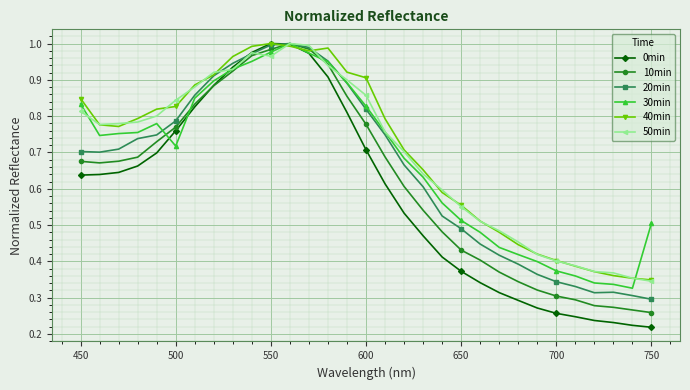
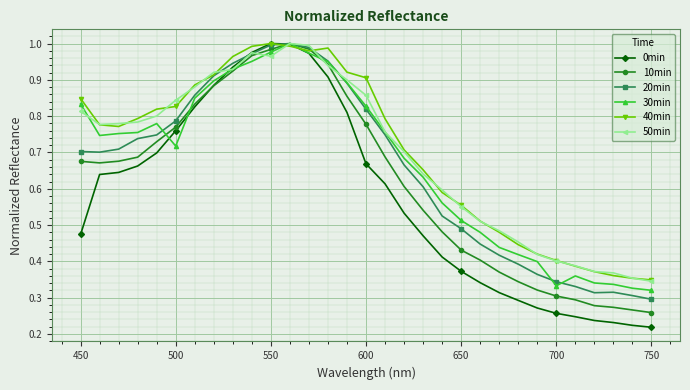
0min, 450: 0.64 -> 0.47
0min, 600: 0.71 -> 0.67
30min, 700: 0.37 -> 0.33
30min, 750: 0.51 -> 0.32
